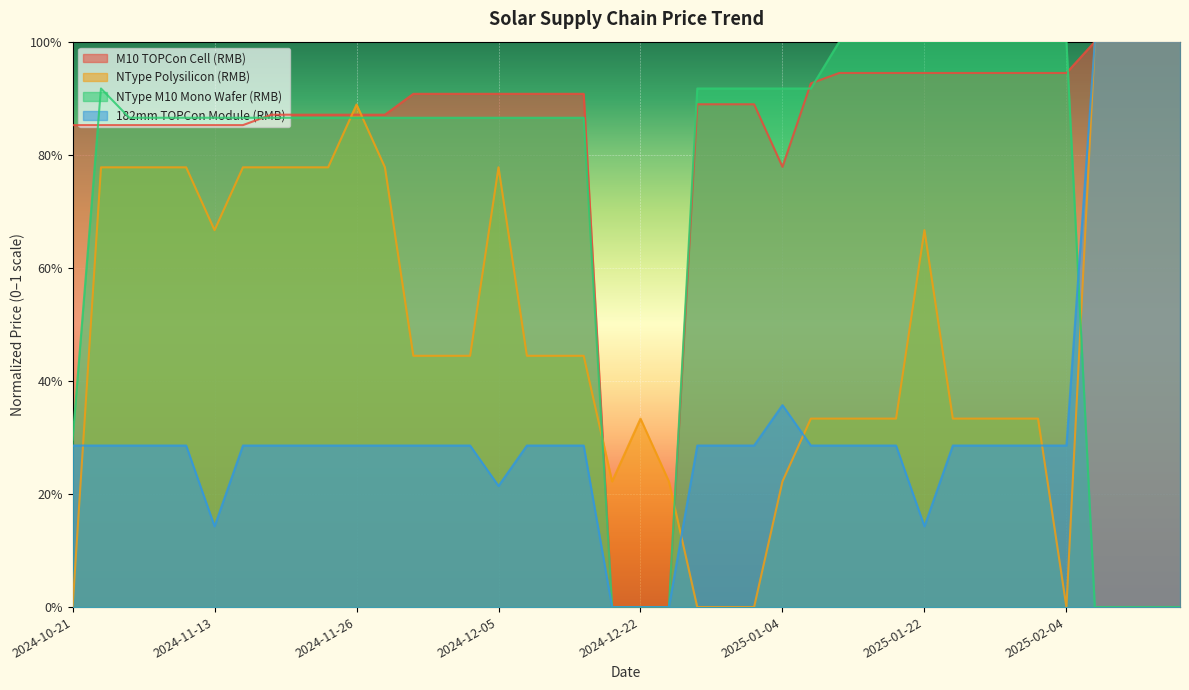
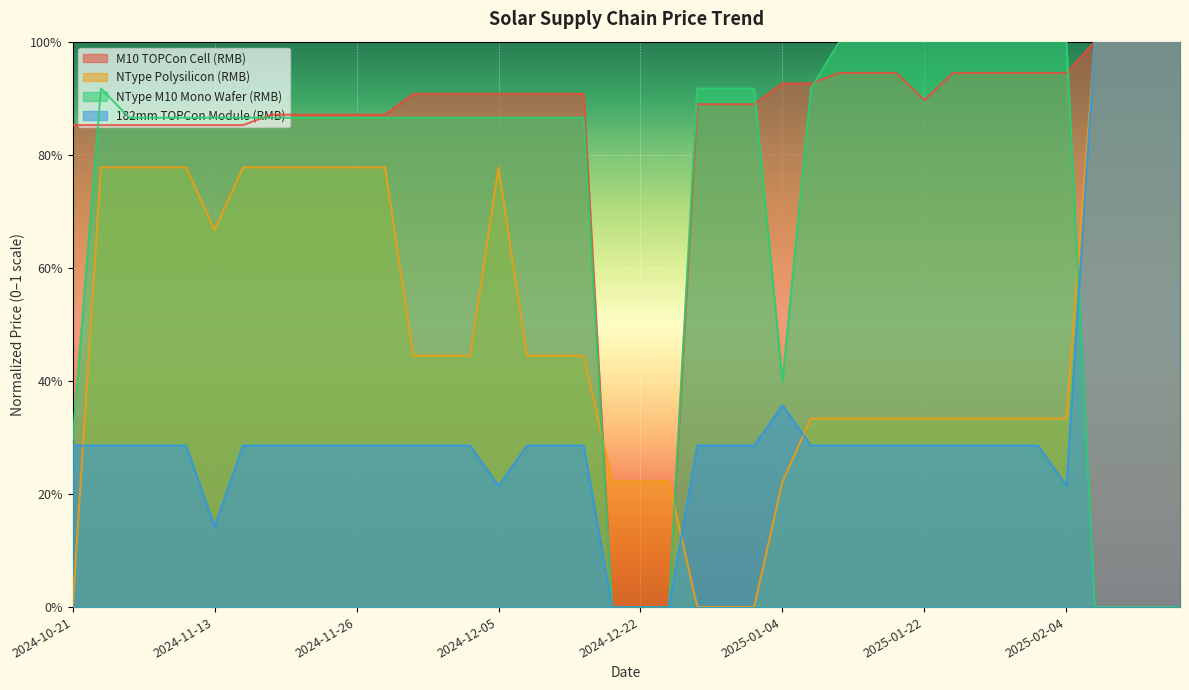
NType Polysilicon (RMB), 2024-11-26: 89% -> 78%
NType Polysilicon (RMB), 2024-12-22: 33% -> 22%
M10 TOPCon Cell (RMB), 2025-01-04: 78% -> 93%
NType M10 Mono Wafer (RMB), 2025-01-04: 92% -> 40%
M10 TOPCon Cell (RMB), 2025-01-22: 94% -> 90%
NType Polysilicon (RMB), 2025-01-22: 67% -> 33%
182mm TOPCon Module (RMB), 2025-01-22: 14% -> 29%
NType Polysilicon (RMB), 2025-02-04: 0% -> 33%
182mm TOPCon Module (RMB), 2025-02-04: 29% -> 21%
